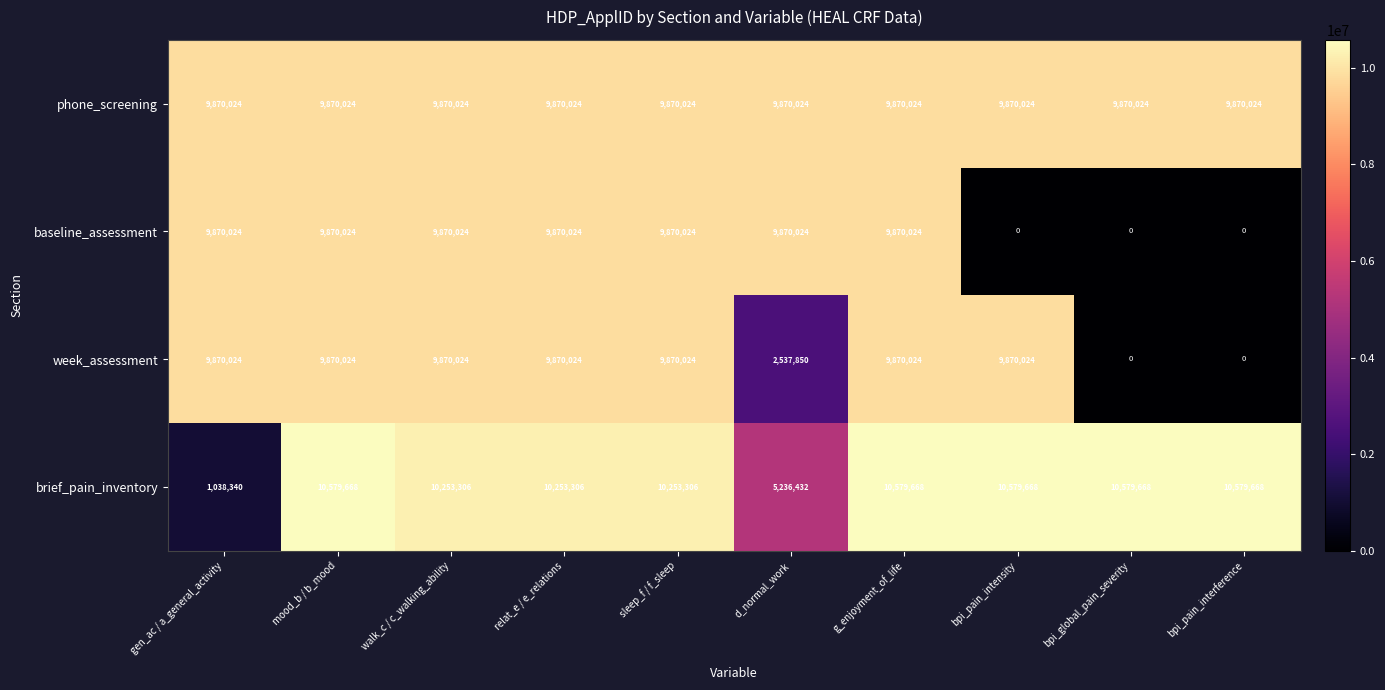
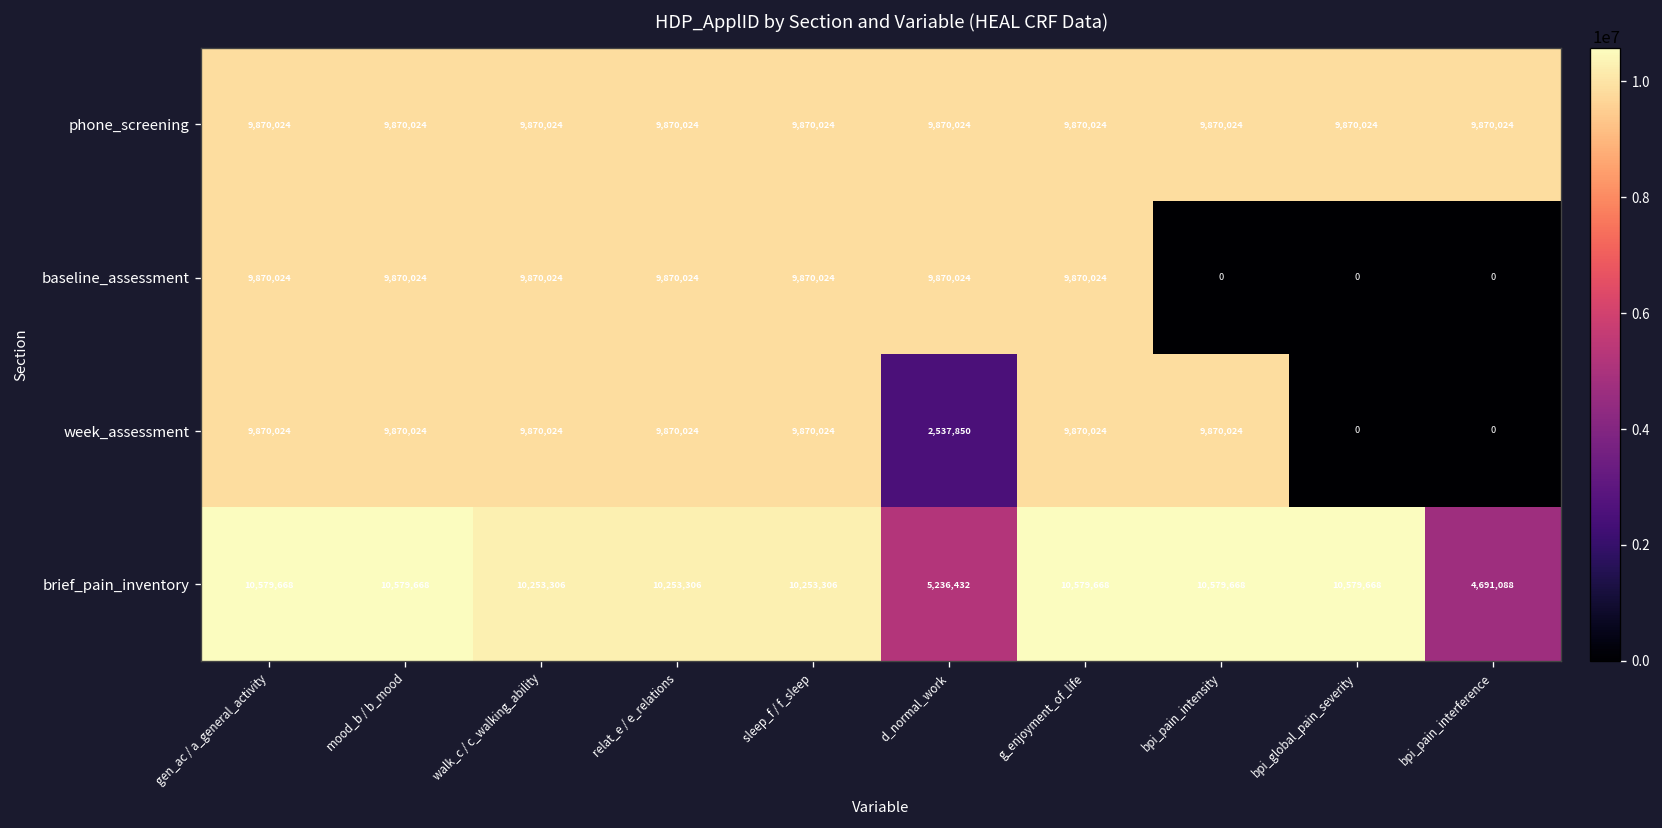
brief_pain_inventory, gen_ac / a_general_activity: 1,038,340 -> 10,579,668
brief_pain_inventory, bpi_pain_interference: 10,579,668 -> 4,691,088
